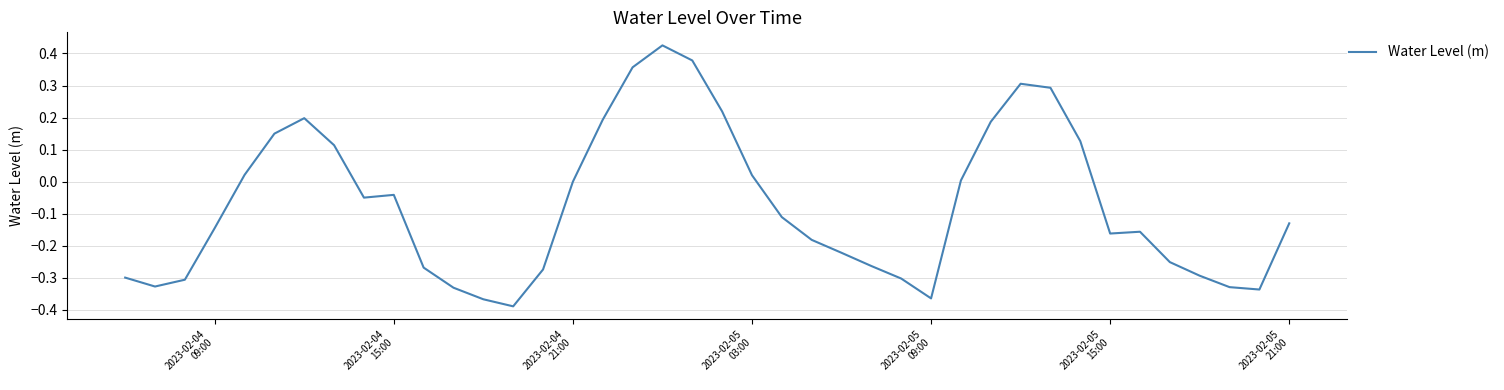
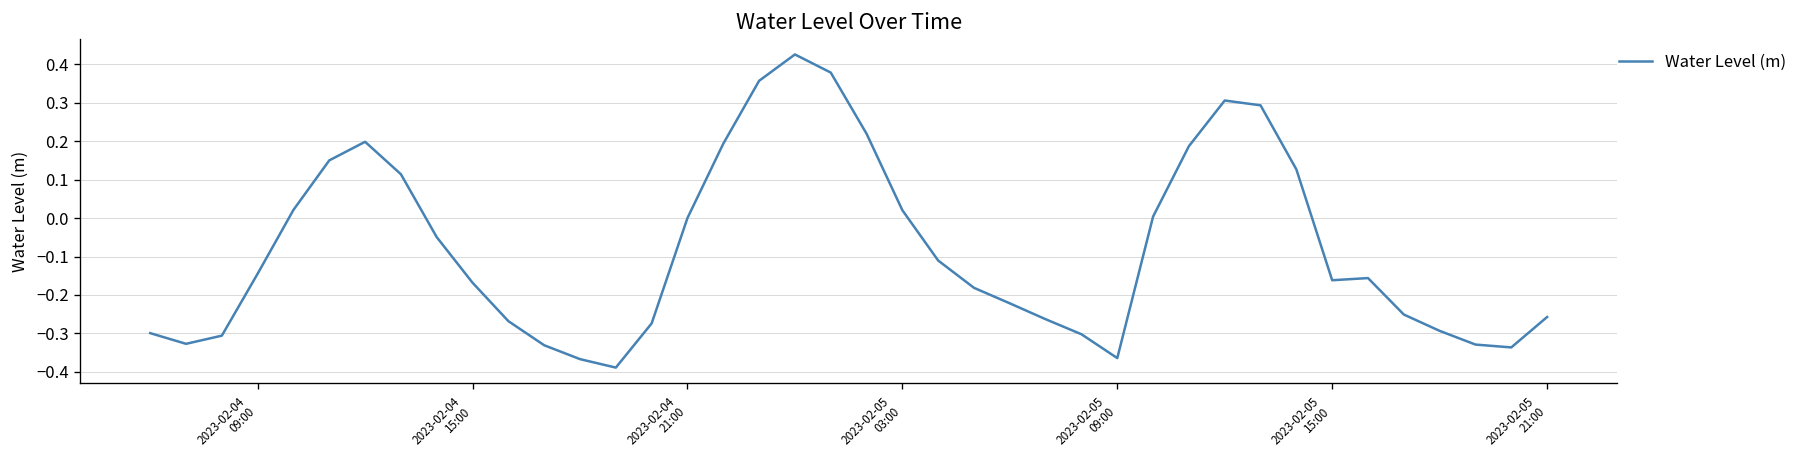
2023-02-04 15:00: -0.04 -> -0.17
2023-02-05 21:00: -0.13 -> -0.26
